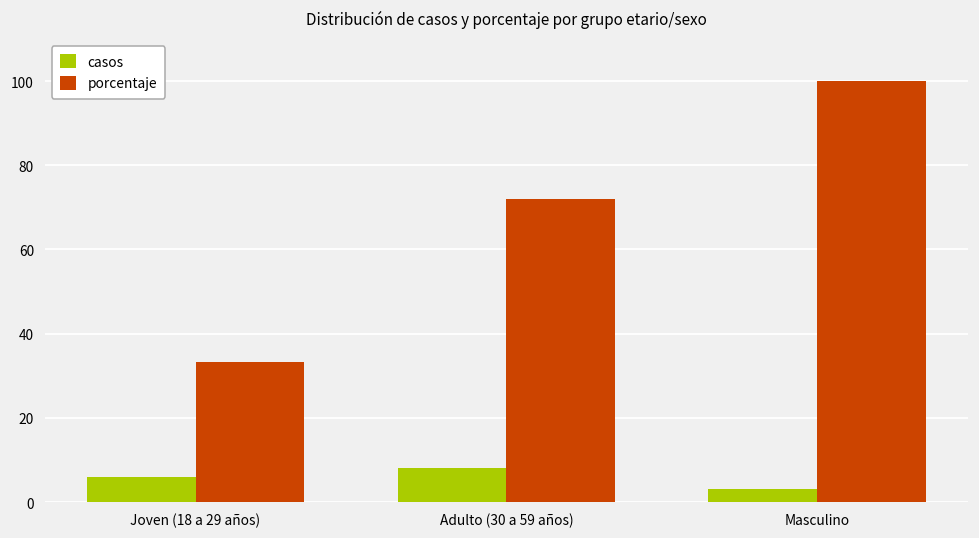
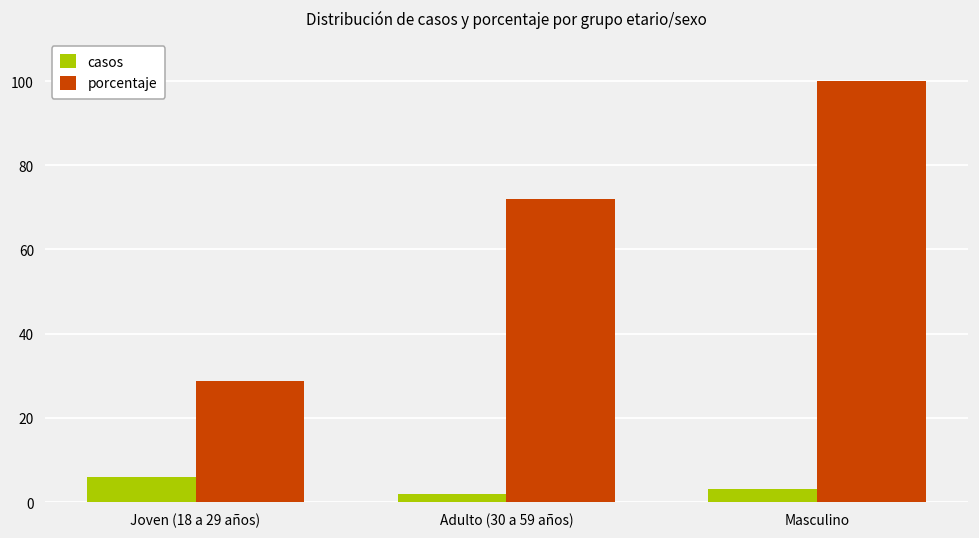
porcentaje, Joven (18 a 29 años): 33 -> 29
casos, Adulto (30 a 59 años): 8 -> 2
